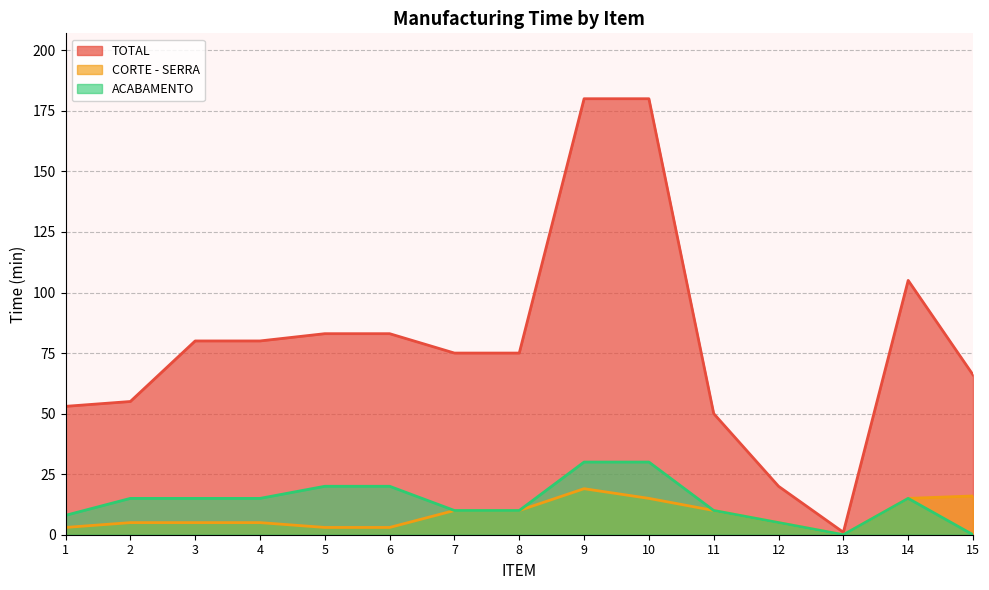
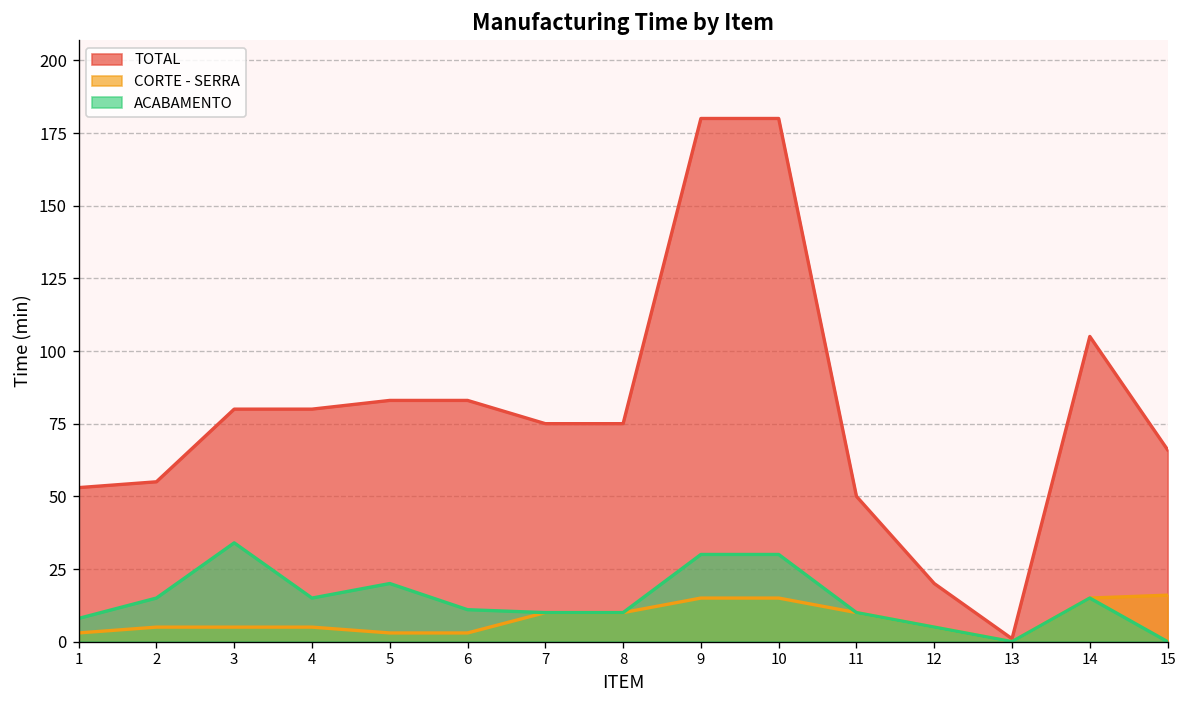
ACABAMENTO, 3: 15 -> 34
ACABAMENTO, 6: 20 -> 11
CORTE - SERRA, 9: 19 -> 15
